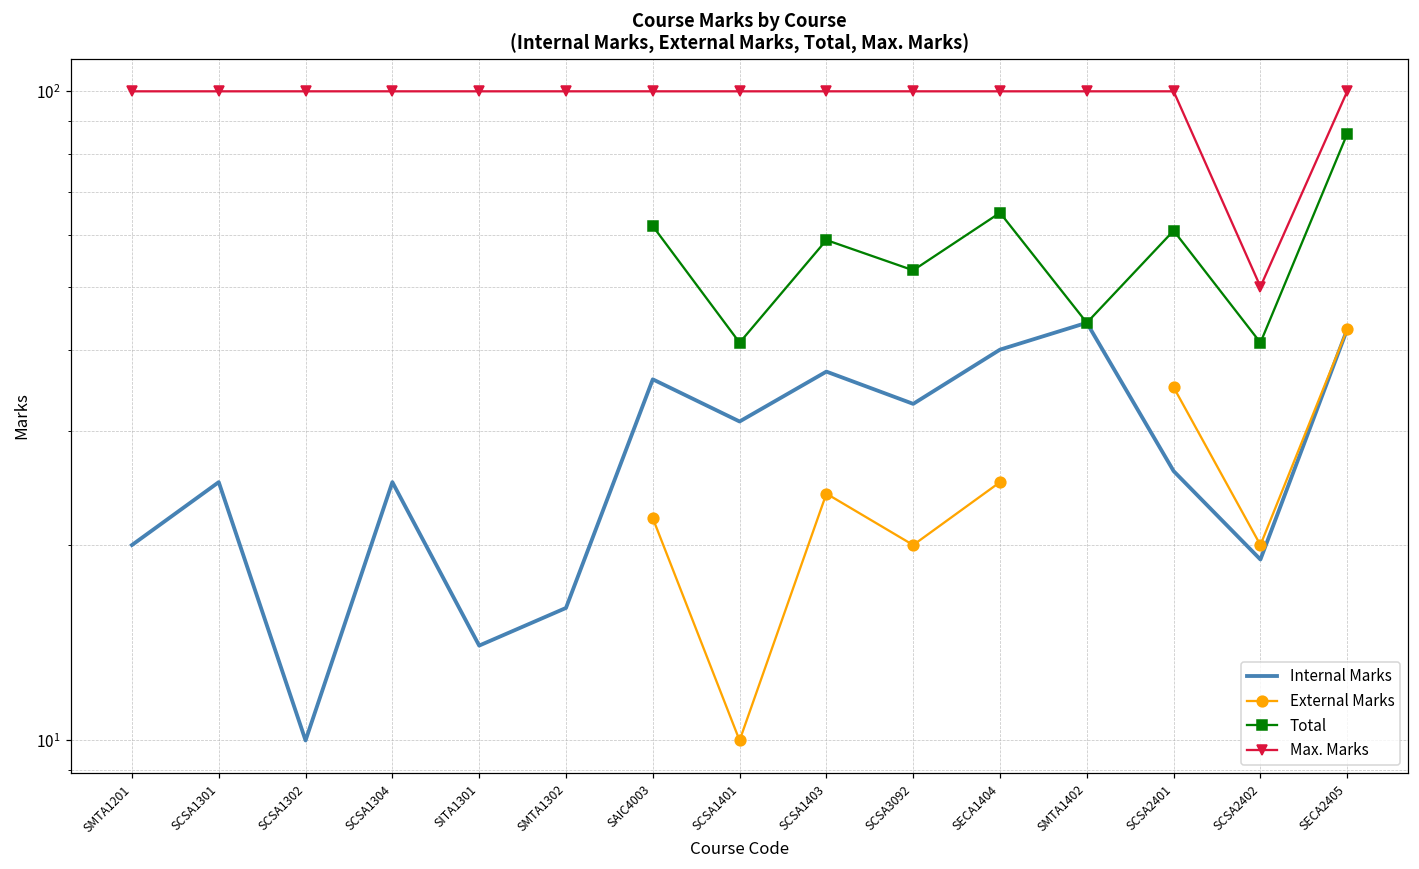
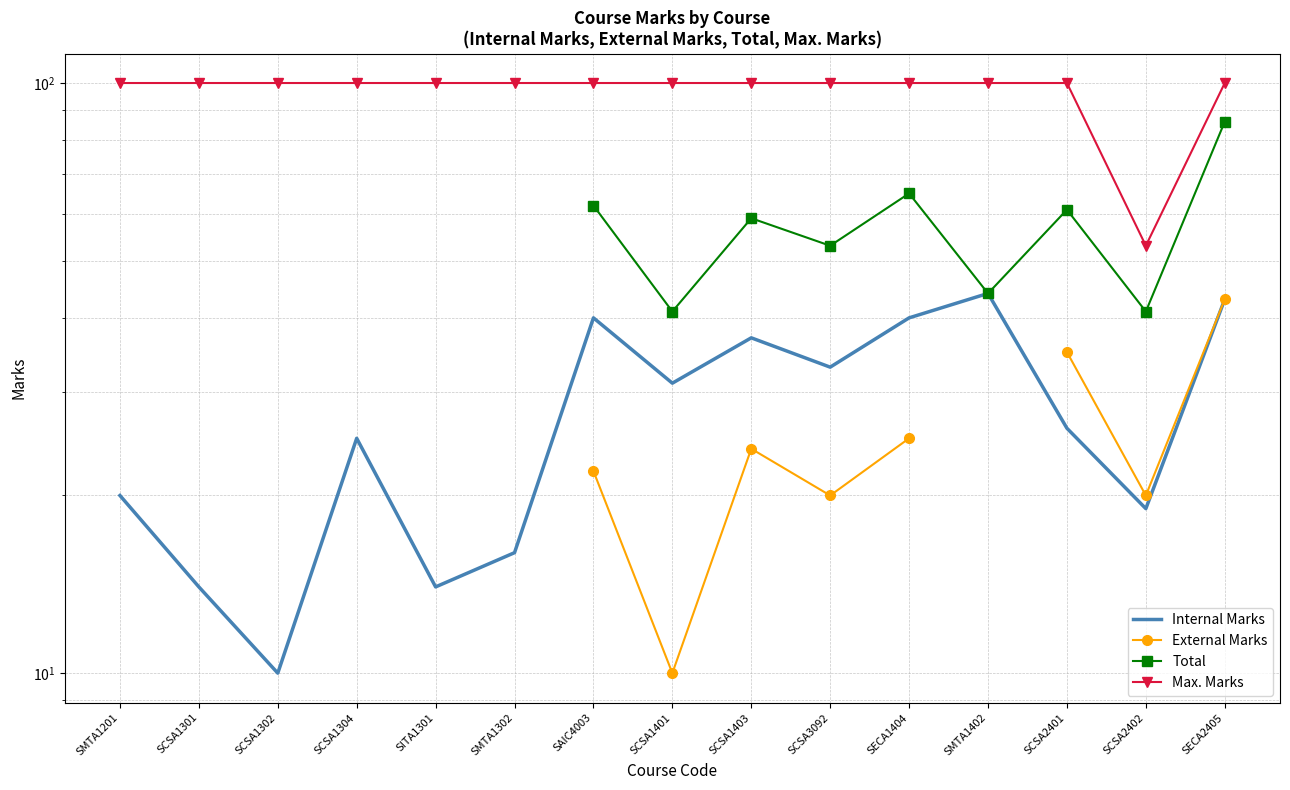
Internal Marks, SCSA1301: 25 -> 14
Internal Marks, SAIC4003: 36 -> 40
Max. Marks, SCSA2402: 50 -> 53
